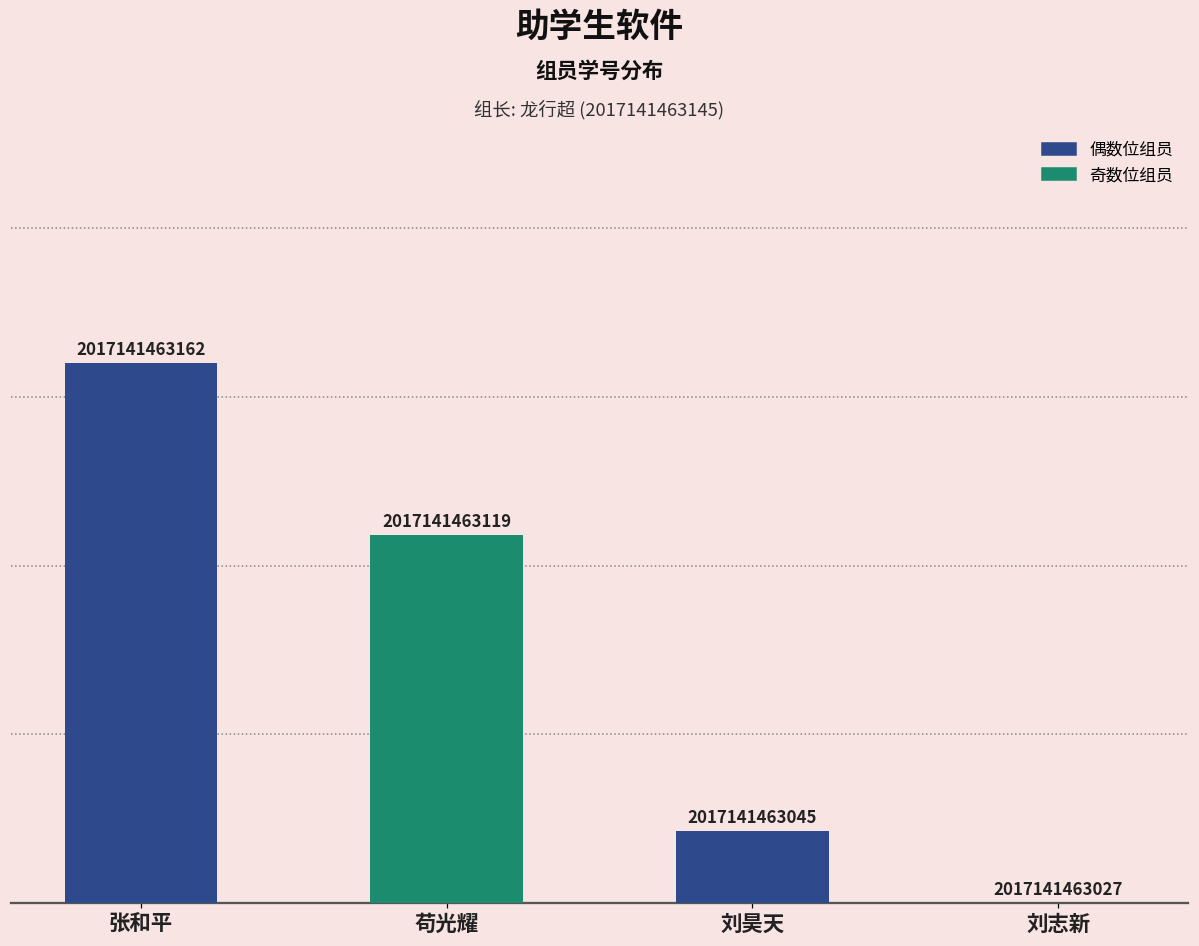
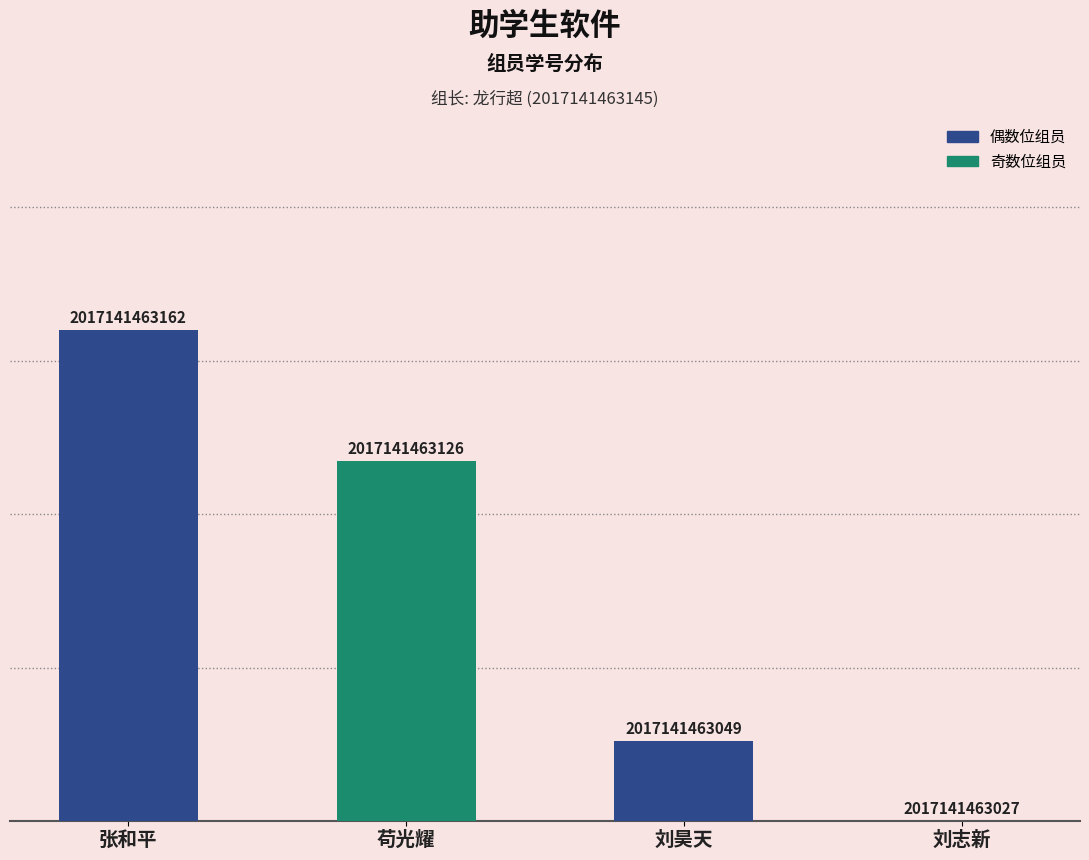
苟光耀: 2017141463119 -> 2017141463126
刘昊天: 2017141463045 -> 2017141463049
